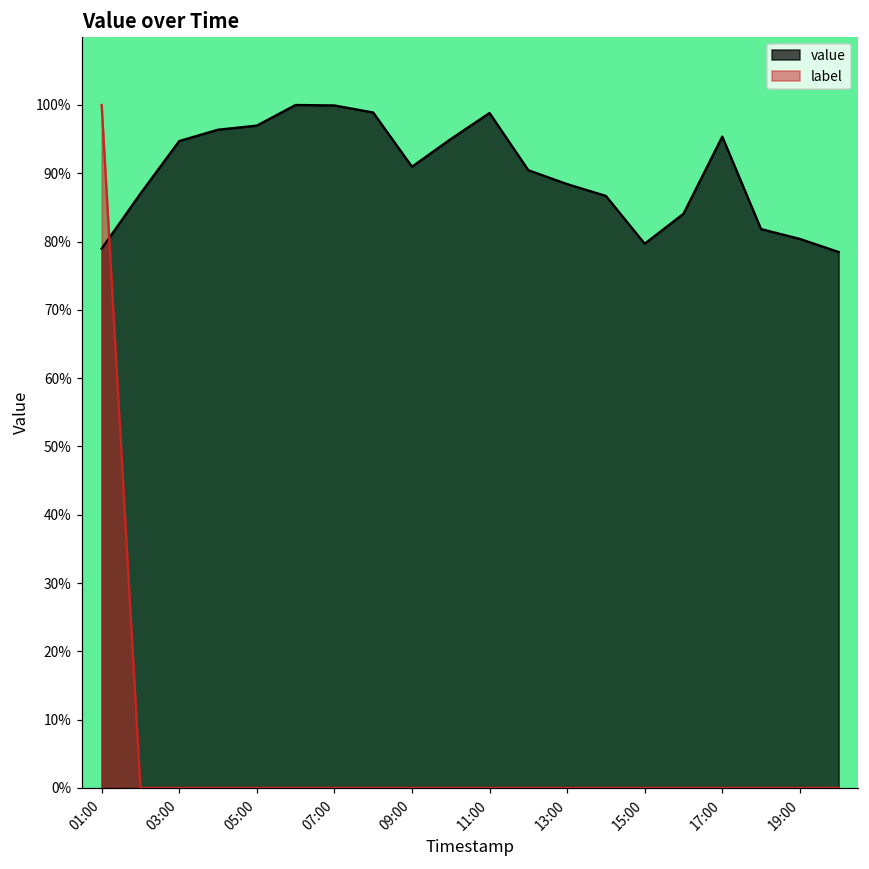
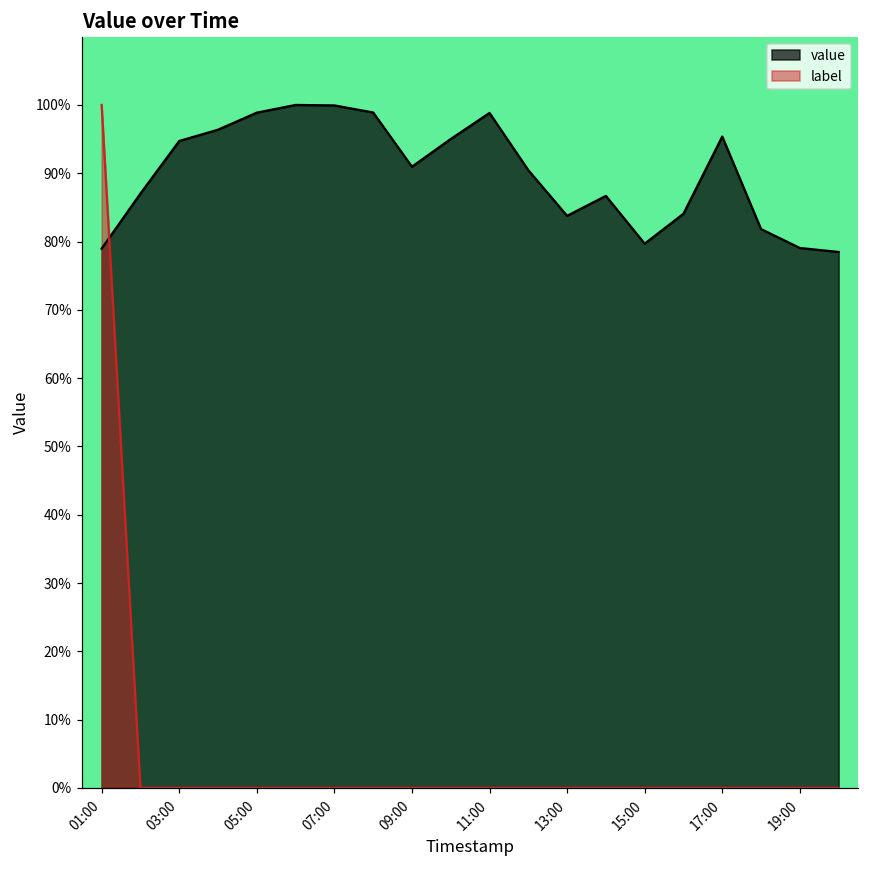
value, 05:00: 97% -> 99%
value, 13:00: 88% -> 84%
value, 19:00: 80% -> 79%
